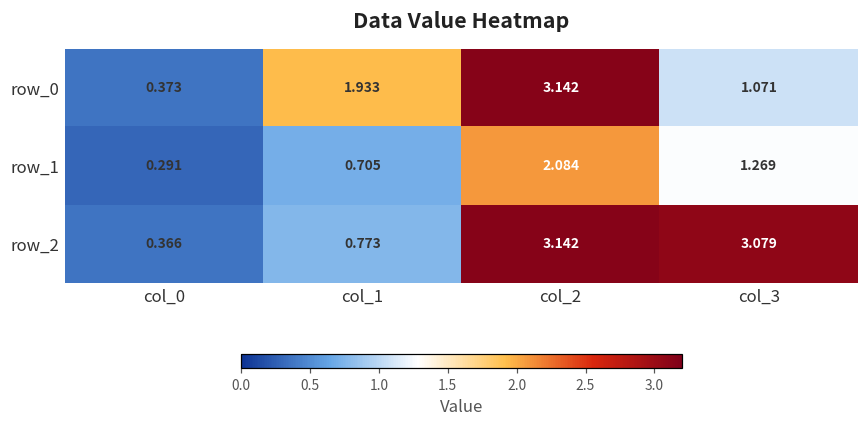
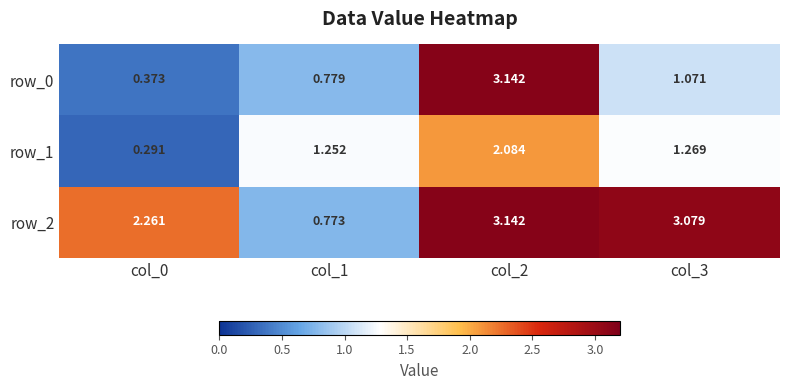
row_0, col_1: 1.933 -> 0.779
row_1, col_1: 0.705 -> 1.252
row_2, col_0: 0.366 -> 2.261
